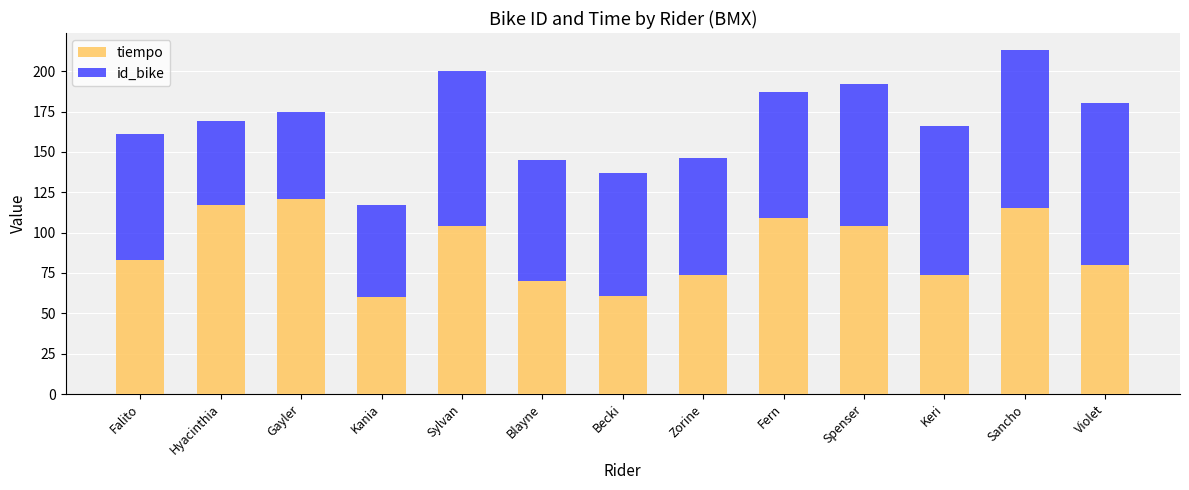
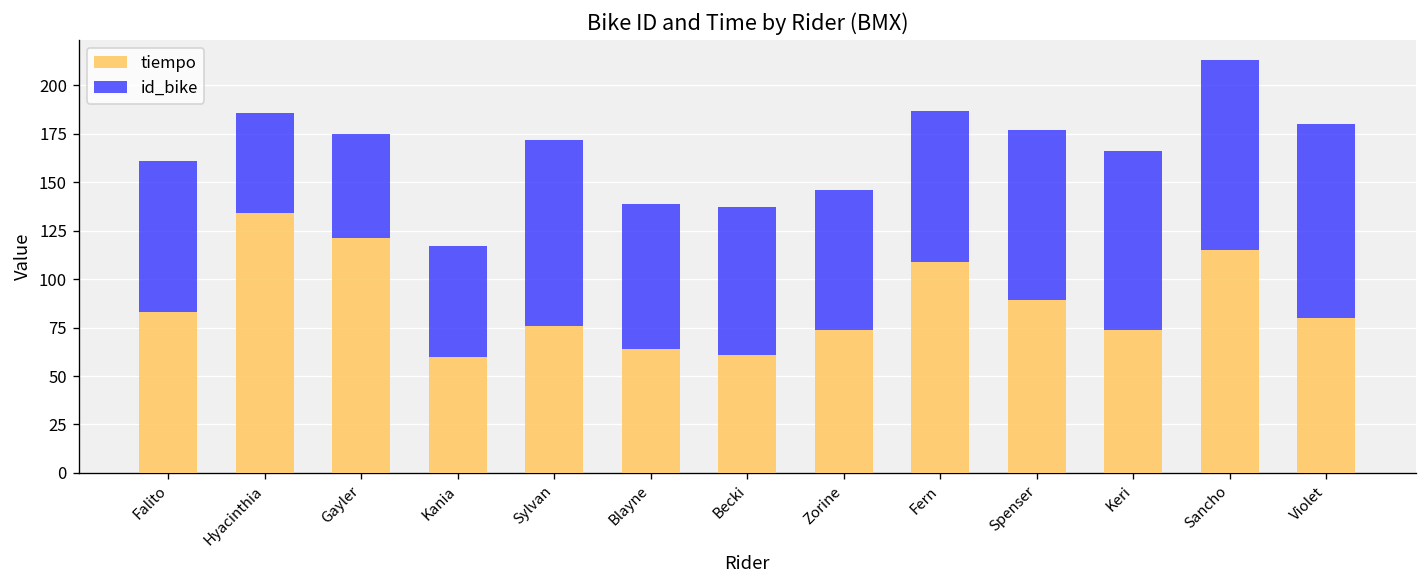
tiempo, Hyacinthia: 117 -> 134
tiempo, Sylvan: 104 -> 76
tiempo, Blayne: 70 -> 64
tiempo, Spenser: 104 -> 89
